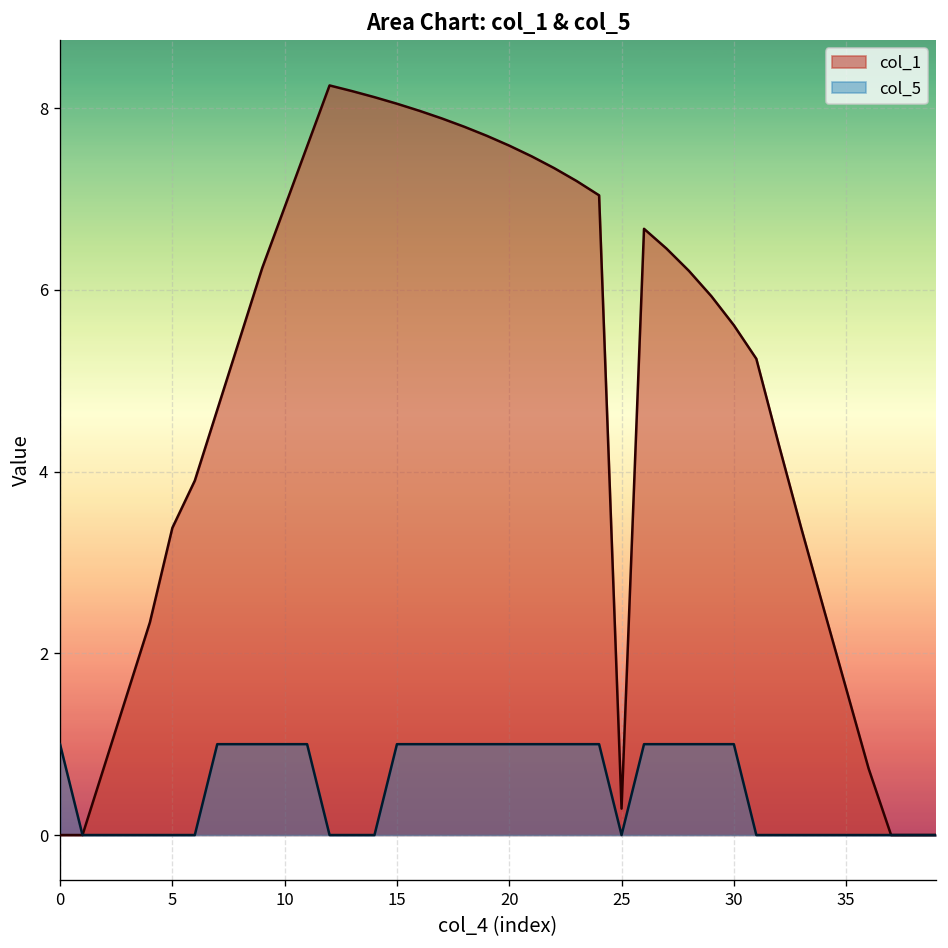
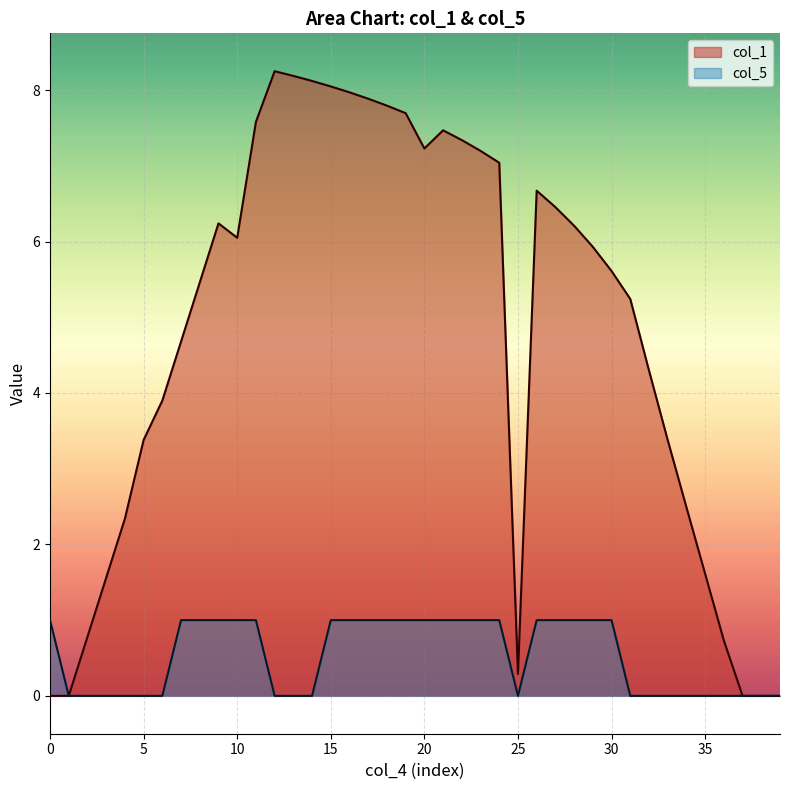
col_1, 10: 6.9 -> 6.1
col_1, 20: 7.6 -> 7.2
